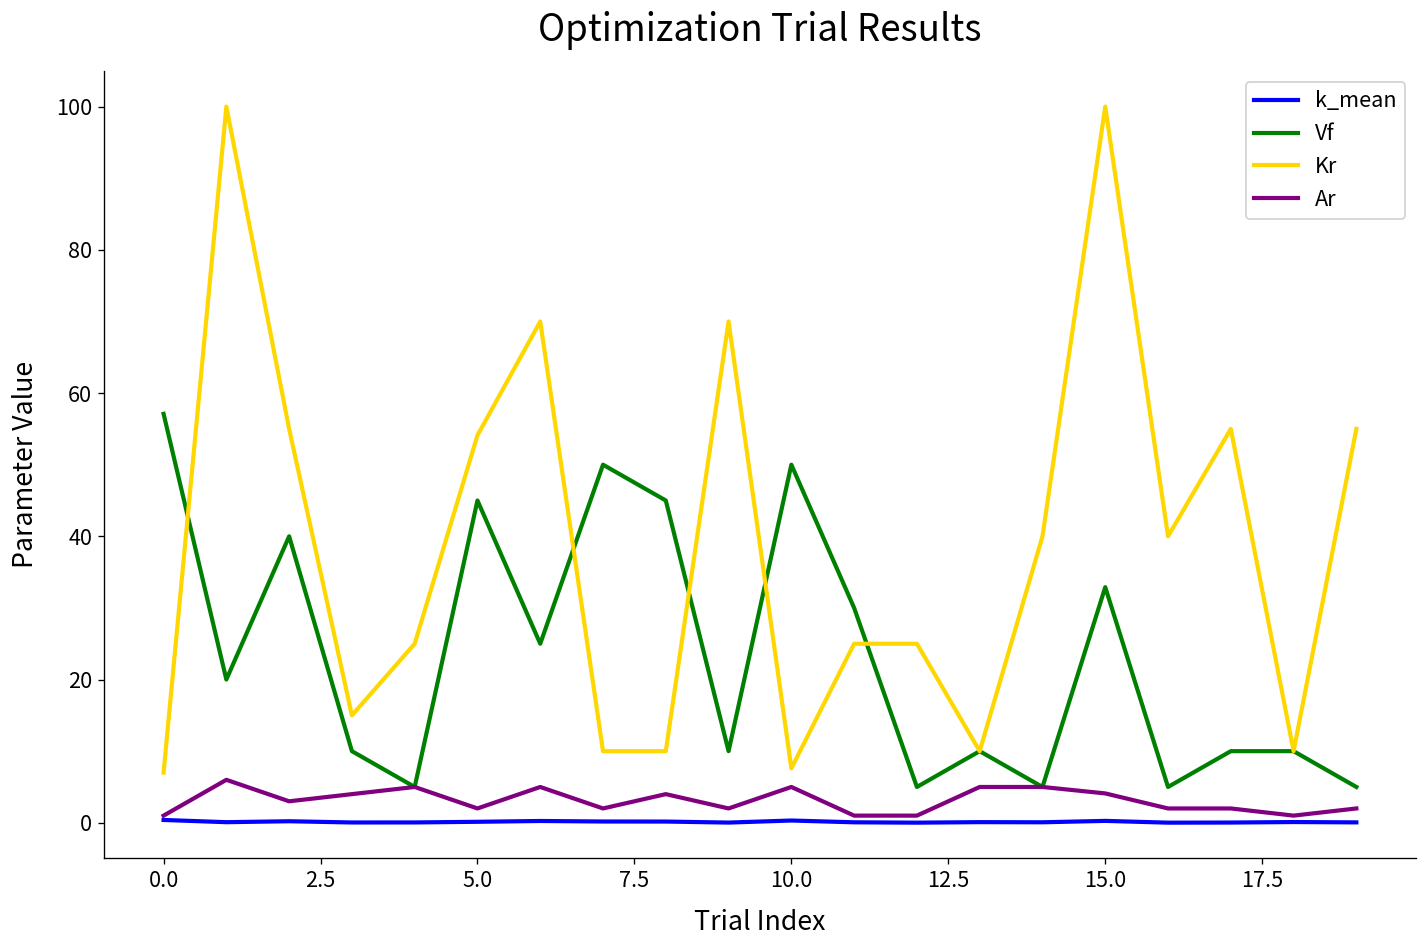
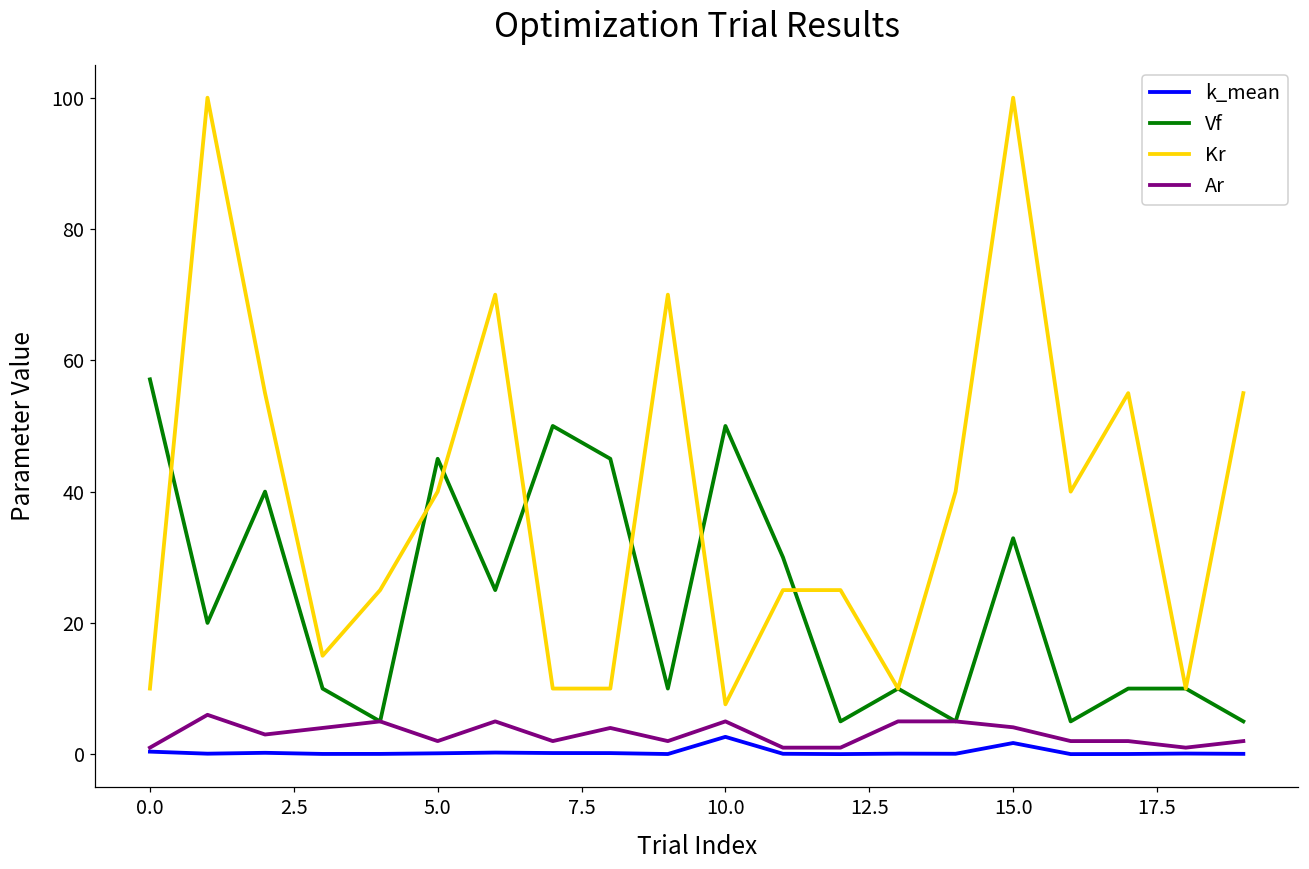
Kr, 0.0: 7 -> 10
Kr, 5.0: 54 -> 40
k_mean, 10.0: 0 -> 3
k_mean, 15.0: 0 -> 2
